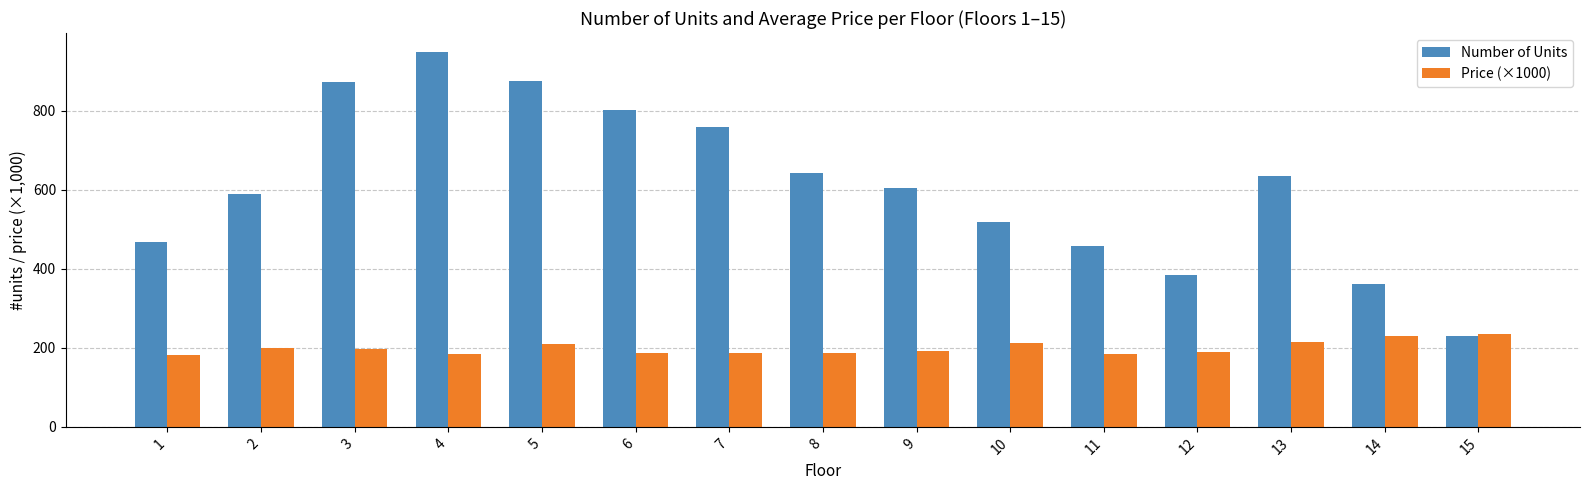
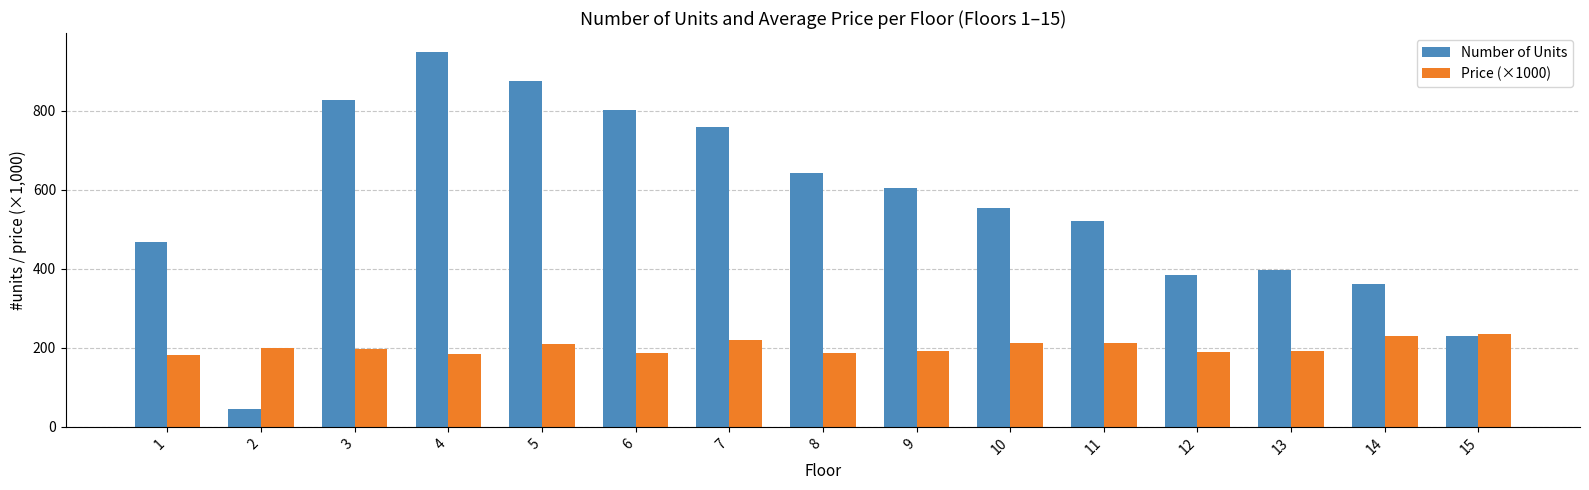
Number of Units, 2: 590 -> 50
Number of Units, 3: 870 -> 830
Price (×1000), 7: 190 -> 220
Number of Units, 10: 520 -> 550
Number of Units, 11: 460 -> 520
Price (×1000), 11: 190 -> 210
Number of Units, 13: 640 -> 400
Price (×1000), 13: 220 -> 190
